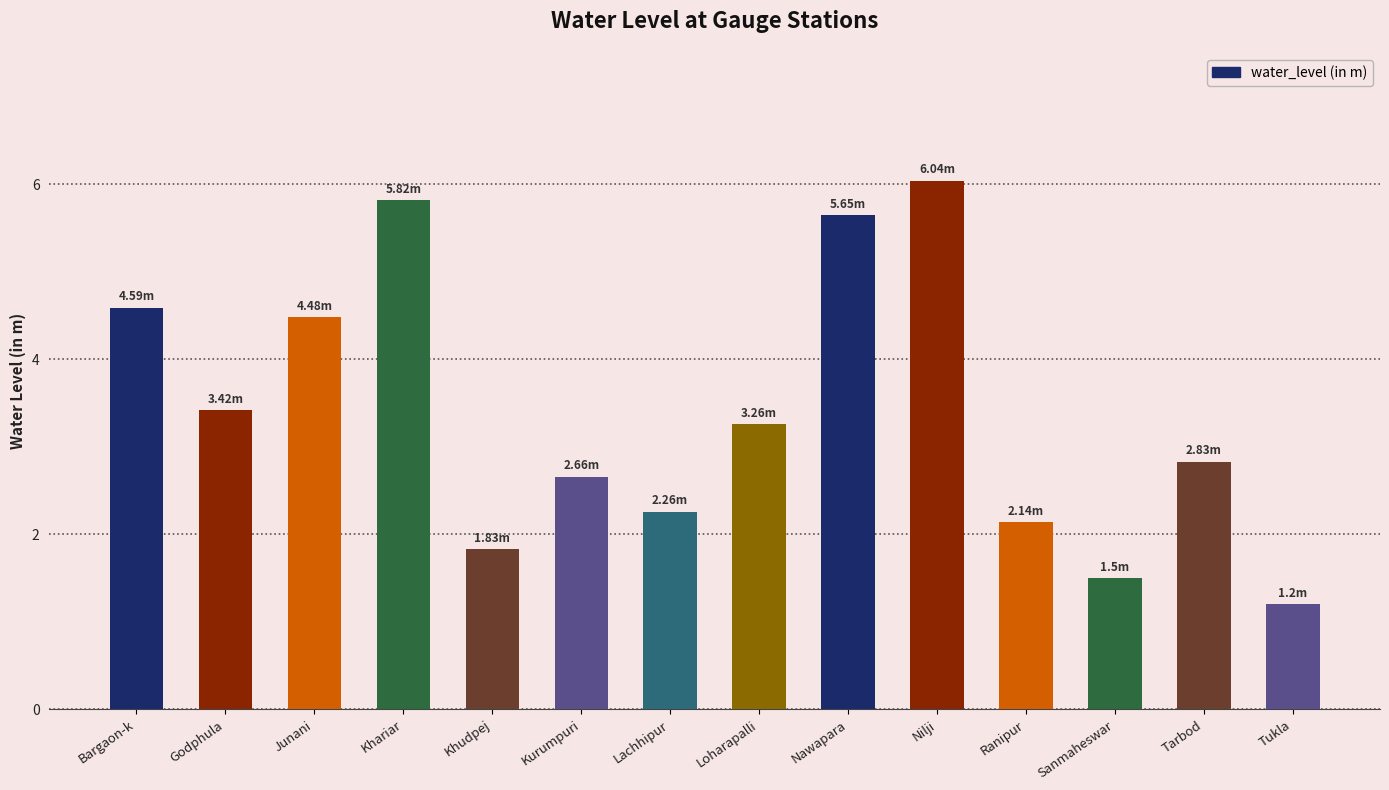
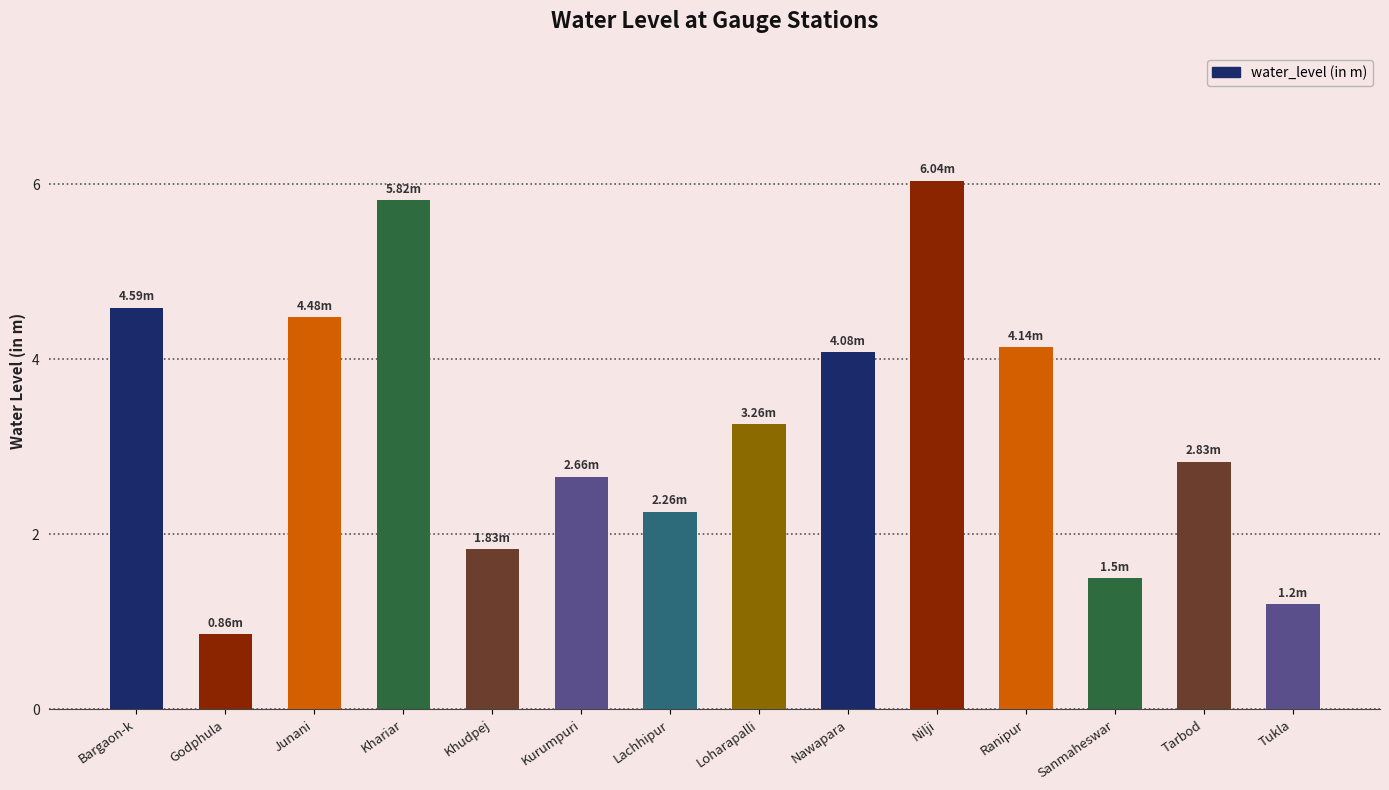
Godphula: 3.42m -> 0.86m
Nawapara: 5.65m -> 4.08m
Ranipur: 2.14m -> 4.14m
